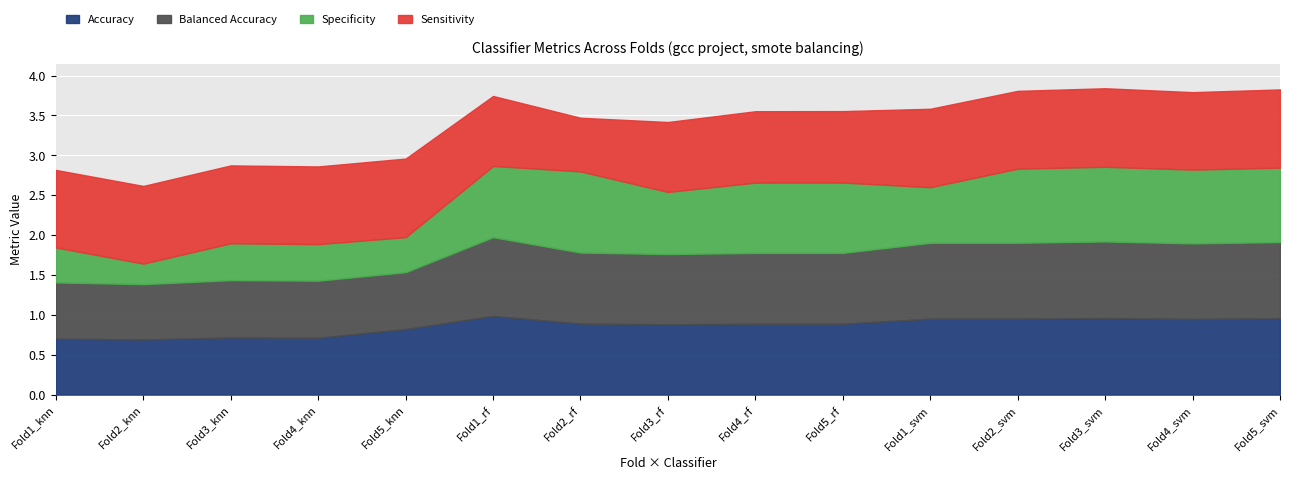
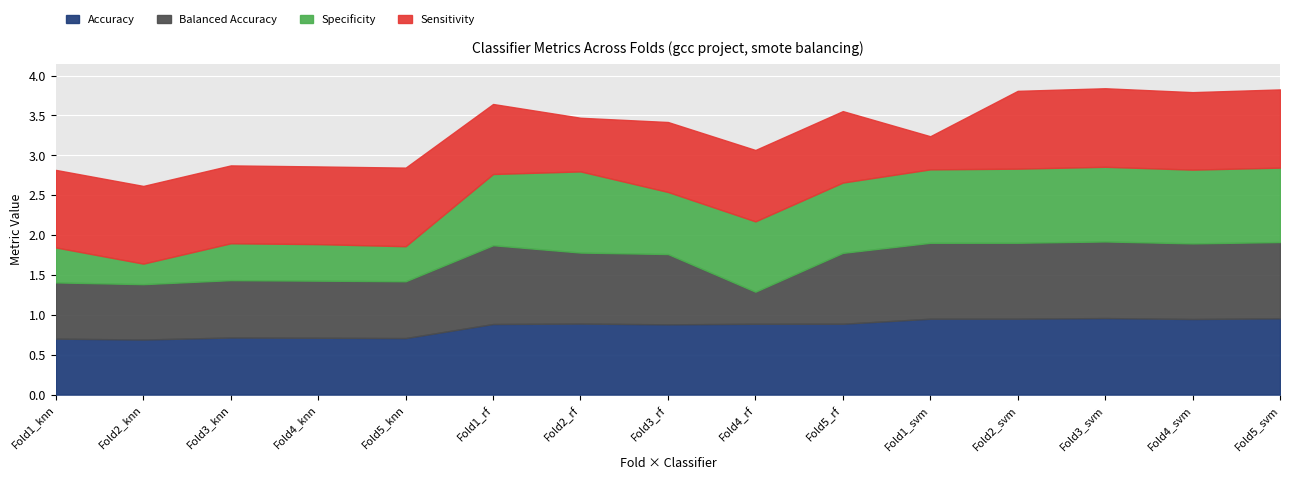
Accuracy, Fold5_knn: 0.8 -> 0.7
Accuracy, Fold1_rf: 1.0 -> 0.9
Balanced Accuracy, Fold4_rf: 0.9 -> 0.4
Specificity, Fold1_svm: 0.7 -> 0.9
Sensitivity, Fold1_svm: 1.0 -> 0.4
